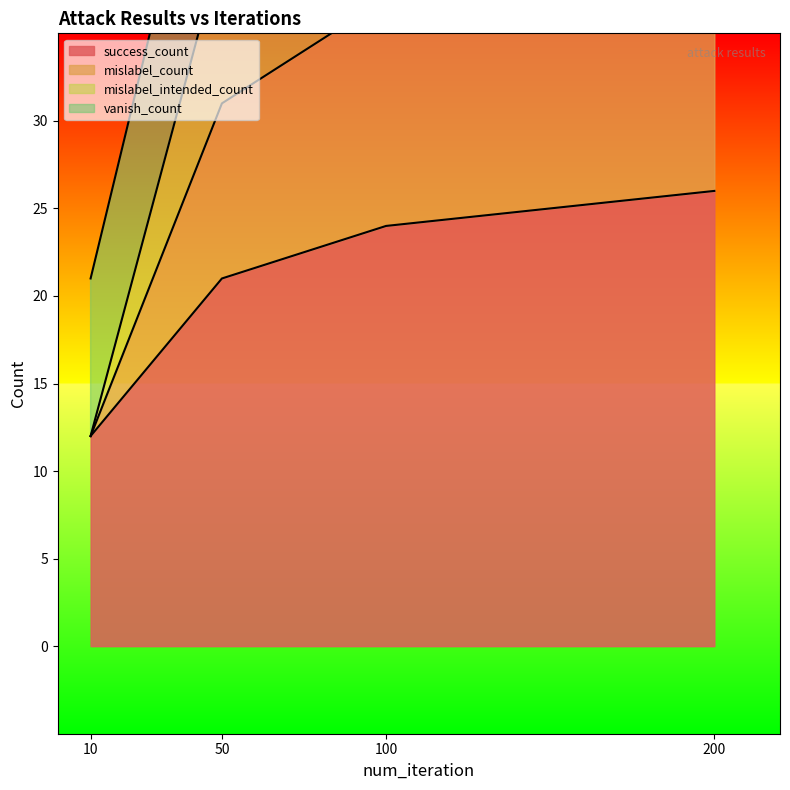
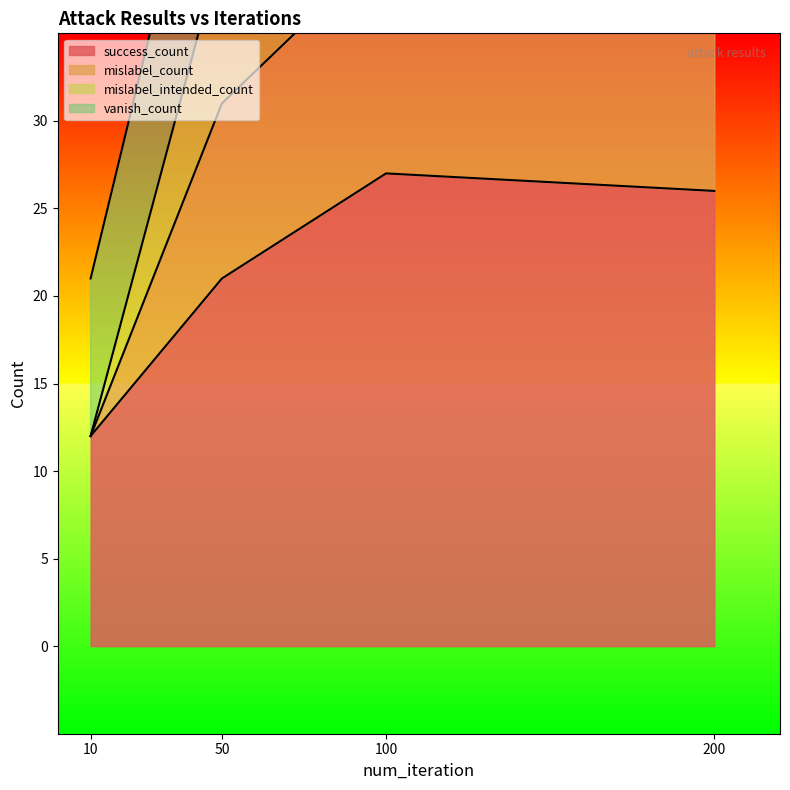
success_count, 100: 24 -> 27
